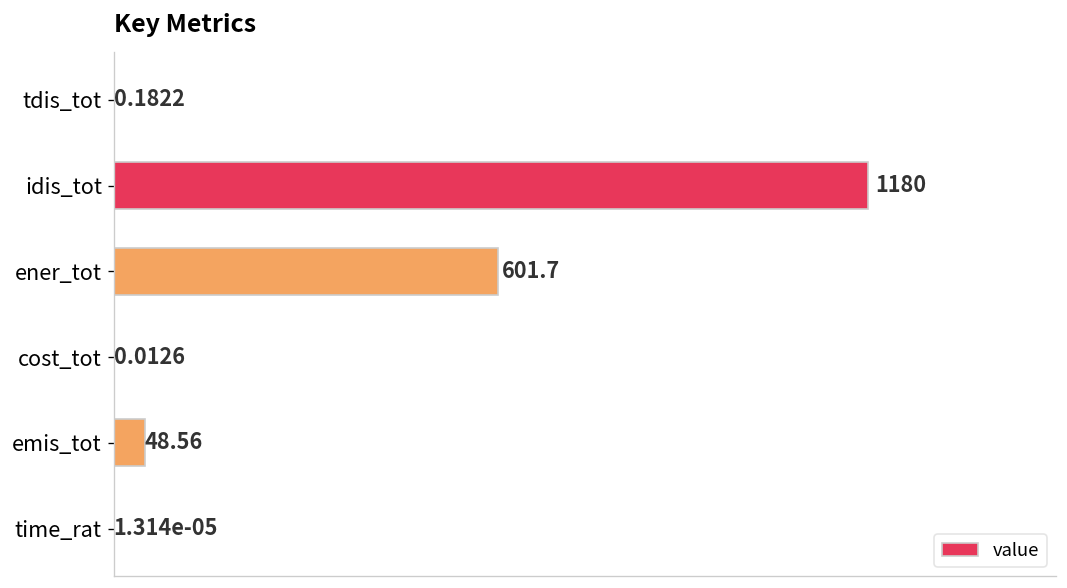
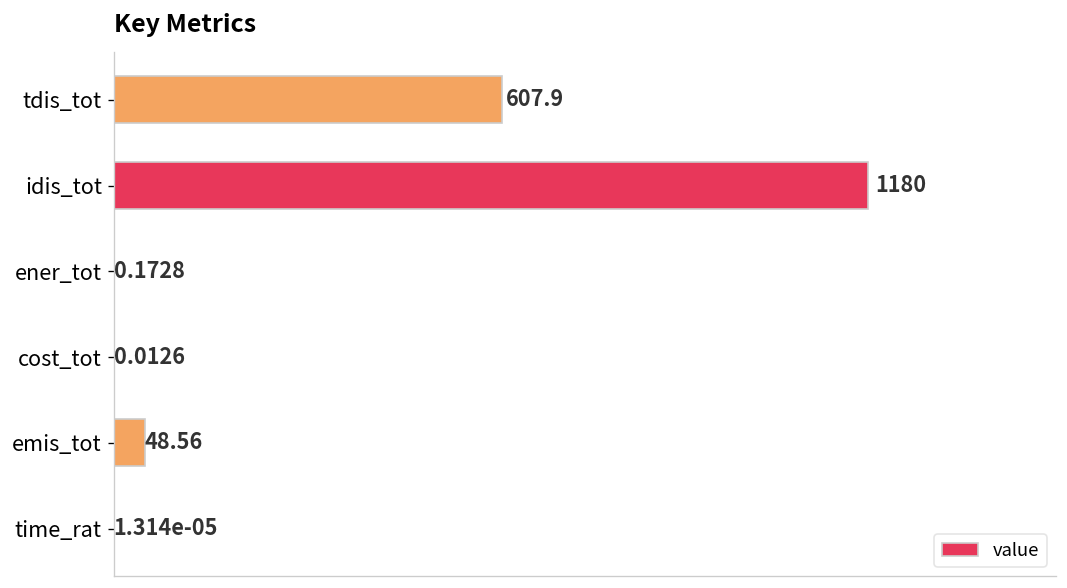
tdis_tot: 0.1822 -> 607.9
ener_tot: 601.7 -> 0.1728
